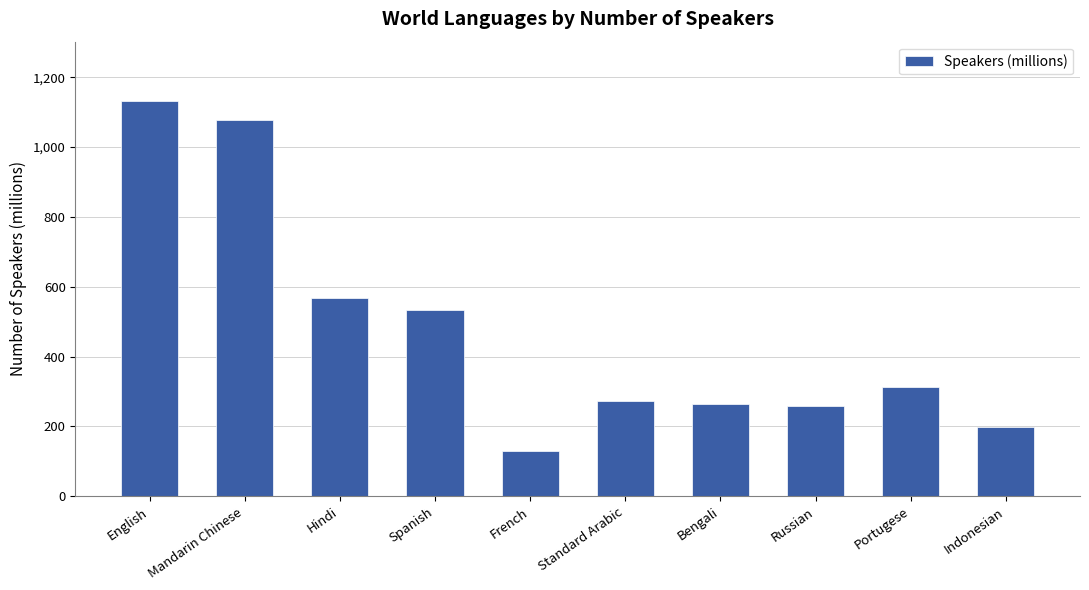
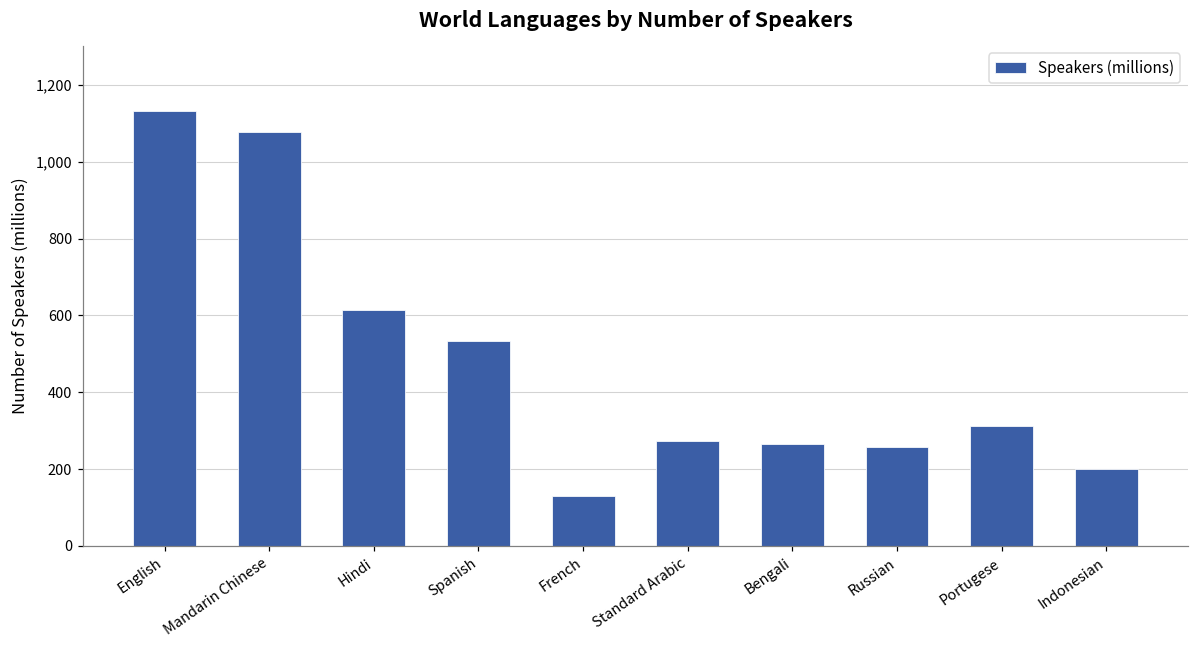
Hindi: 570 -> 620
